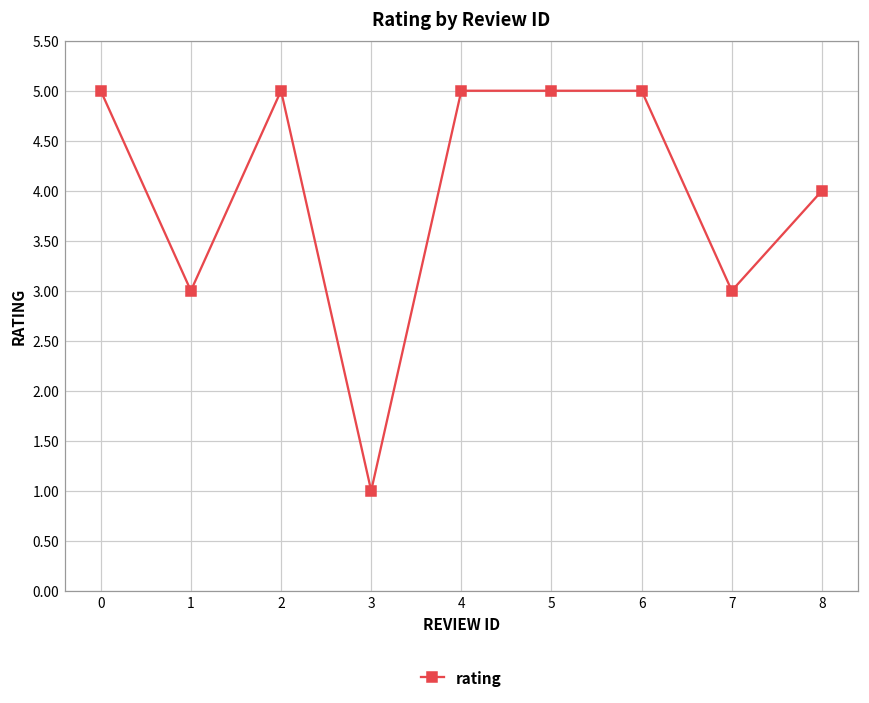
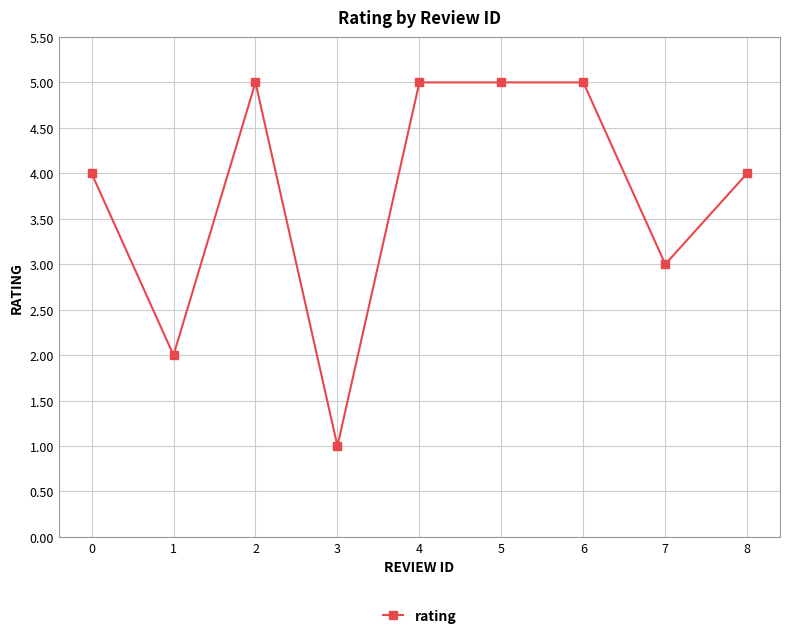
0: 5 -> 4
1: 3 -> 2
